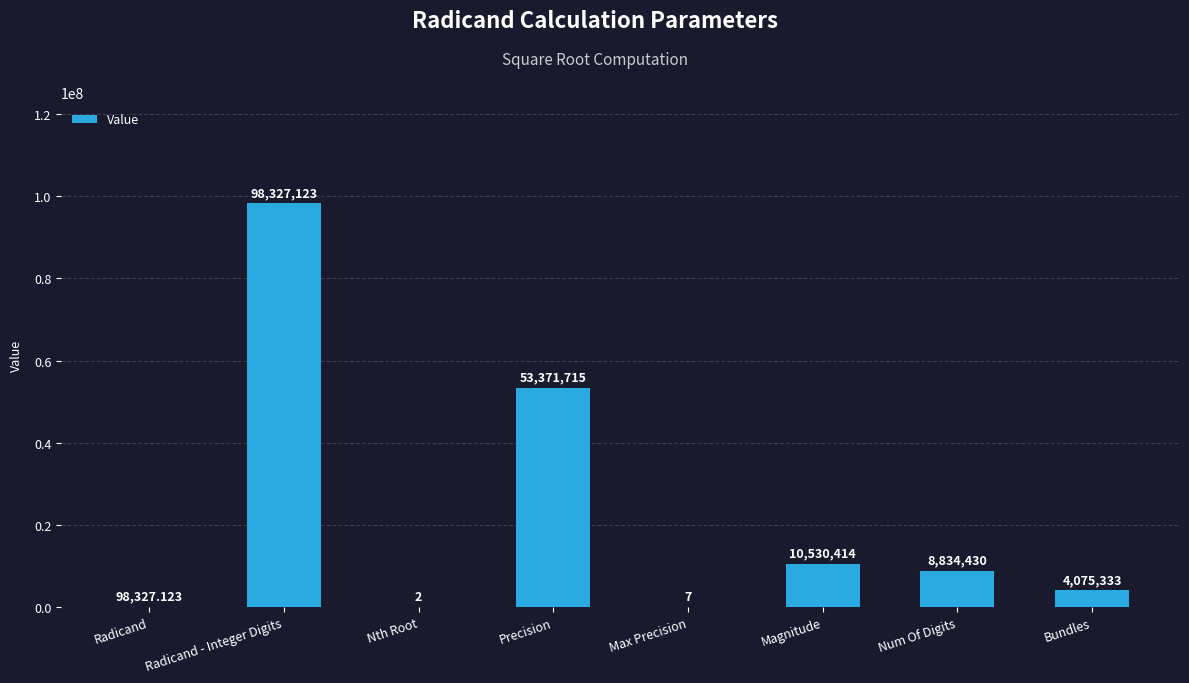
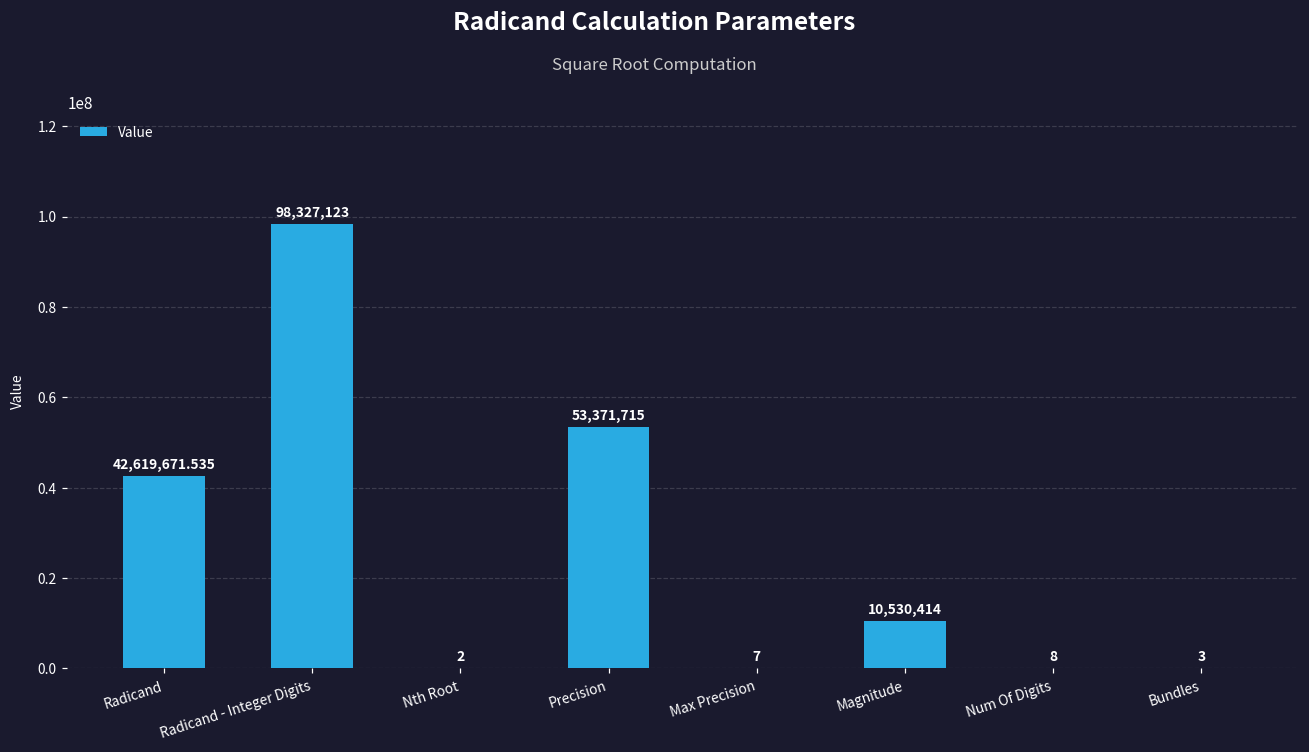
Radicand: 98,327.123 -> 42,619,671.535
Num Of Digits: 8,834,430 -> 8
Bundles: 4,075,333 -> 3
